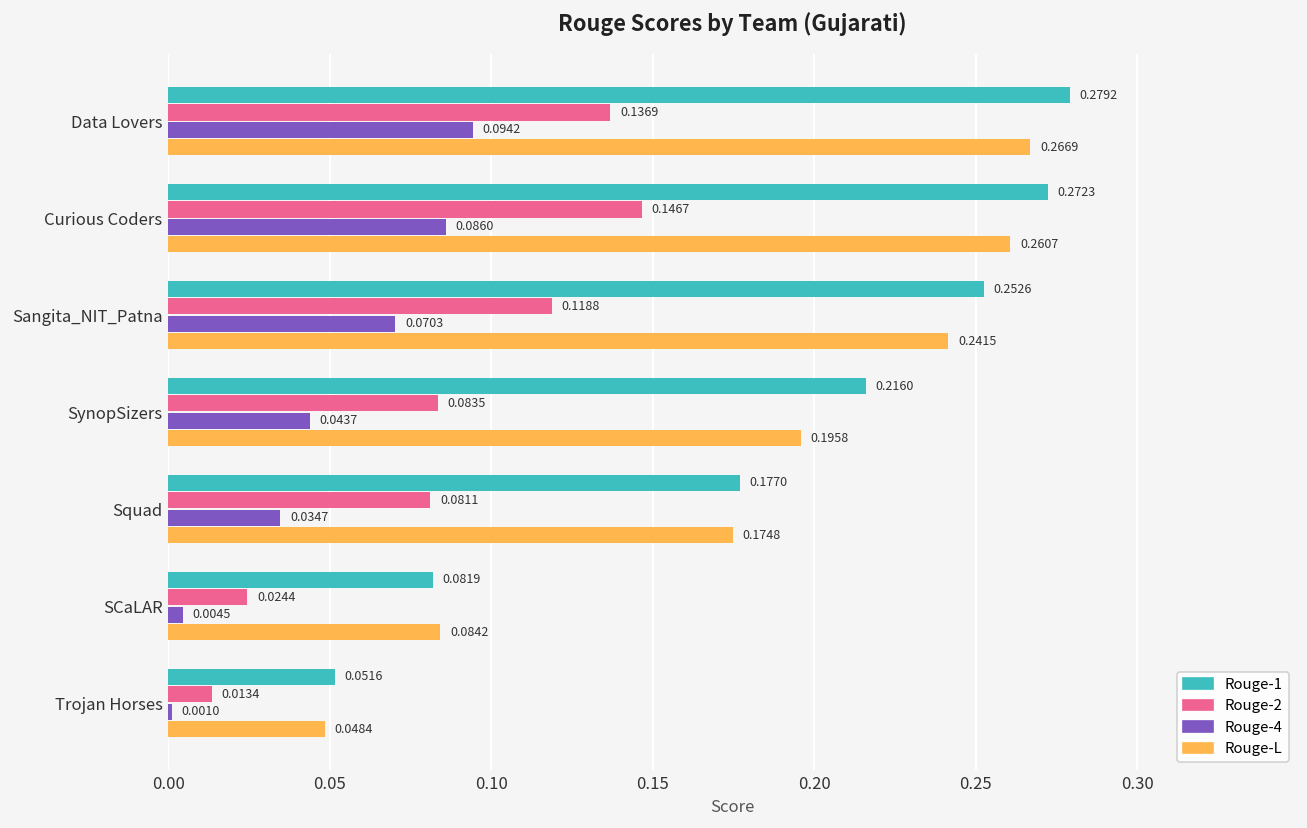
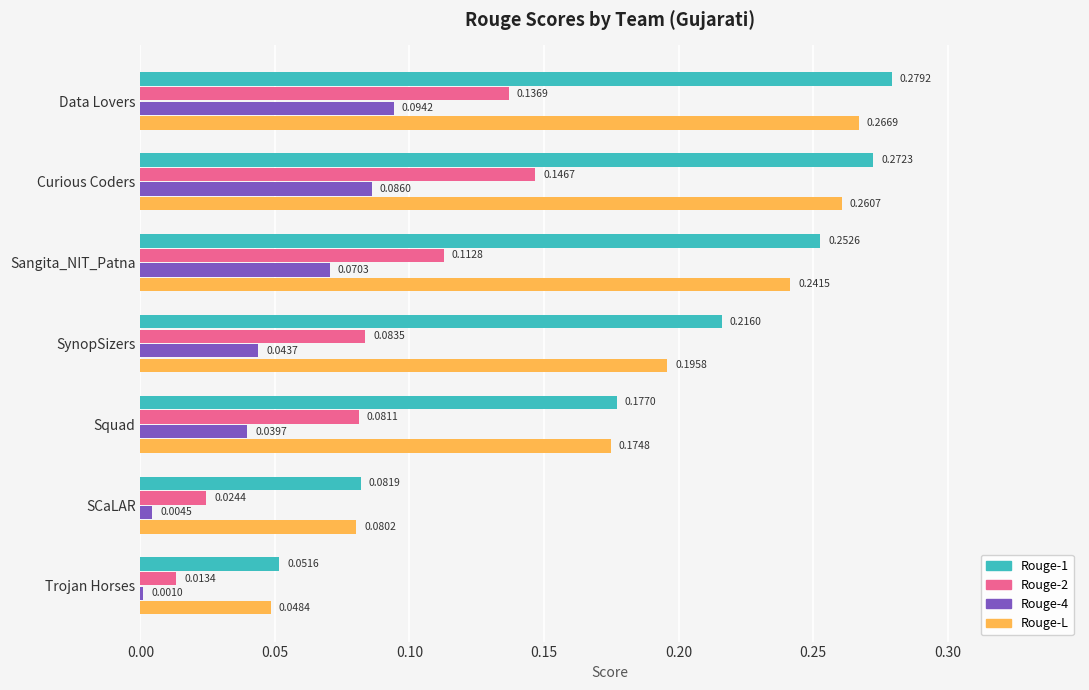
Rouge-2, Sangita_NIT_Patna: 0.1188 -> 0.1128
Rouge-4, Squad: 0.0347 -> 0.0397
Rouge-L, SCaLAR: 0.0842 -> 0.0802
